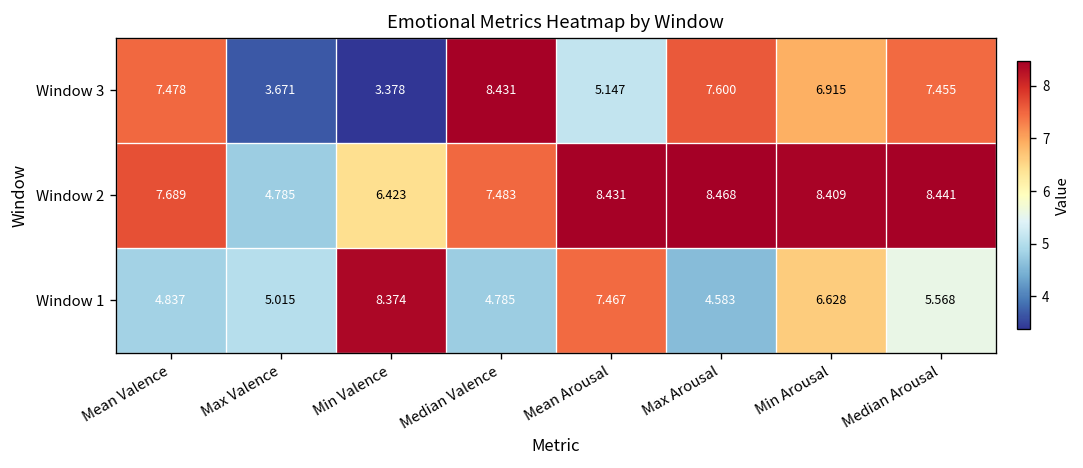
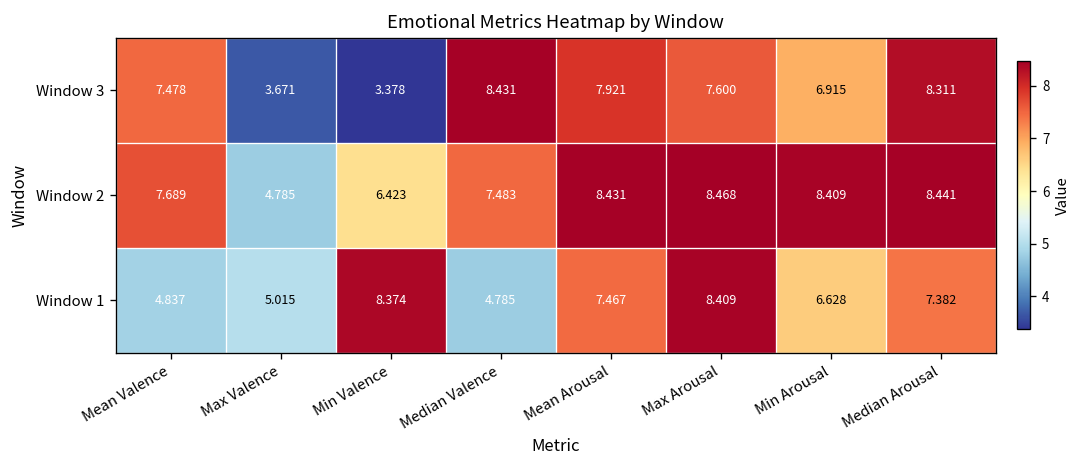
Window 3, Mean Arousal: 5.147 -> 7.921
Window 3, Median Arousal: 7.455 -> 8.311
Window 1, Max Arousal: 4.583 -> 8.409
Window 1, Median Arousal: 5.568 -> 7.382
